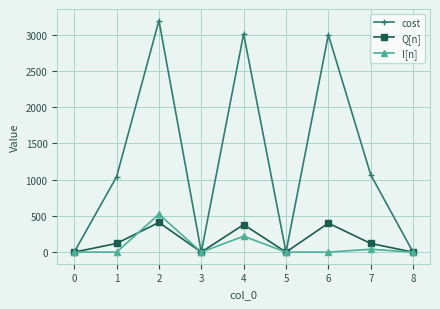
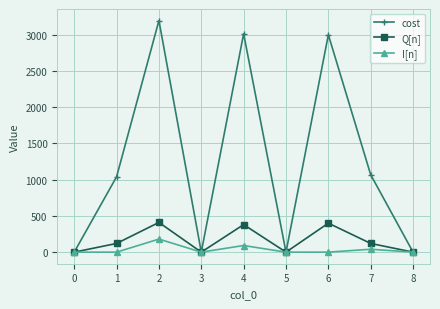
I[n], 2: 500 -> 200
I[n], 4: 200 -> 100
